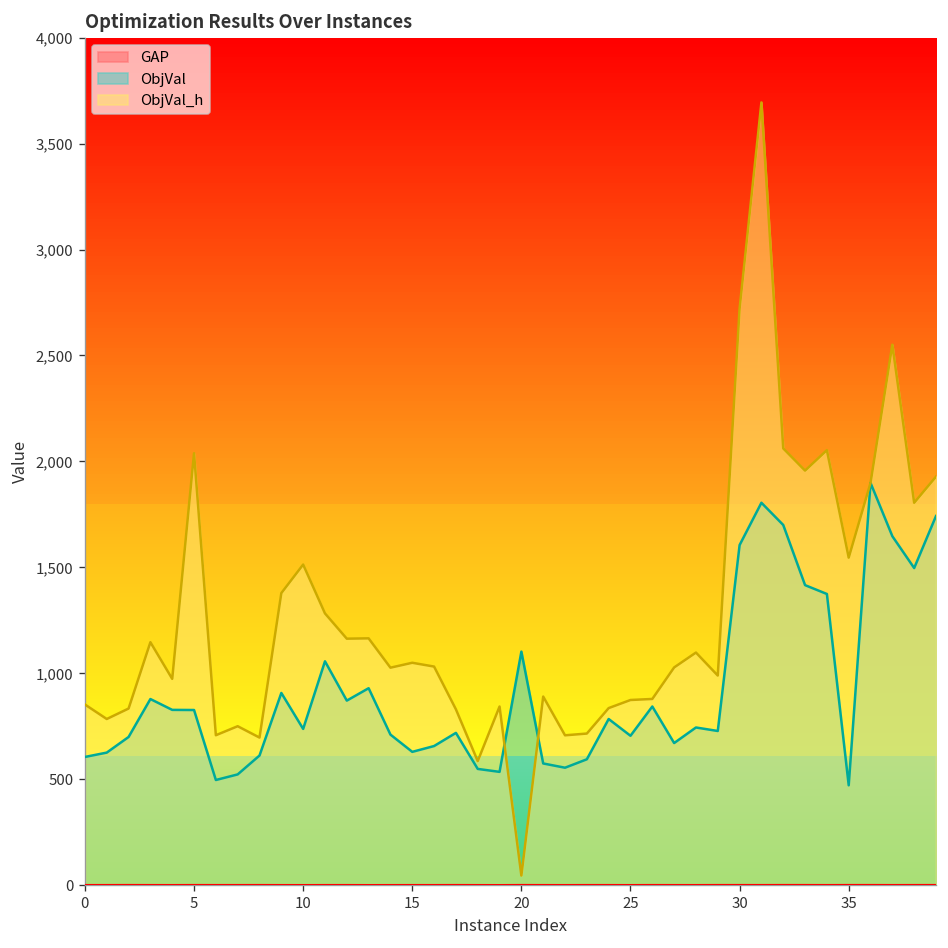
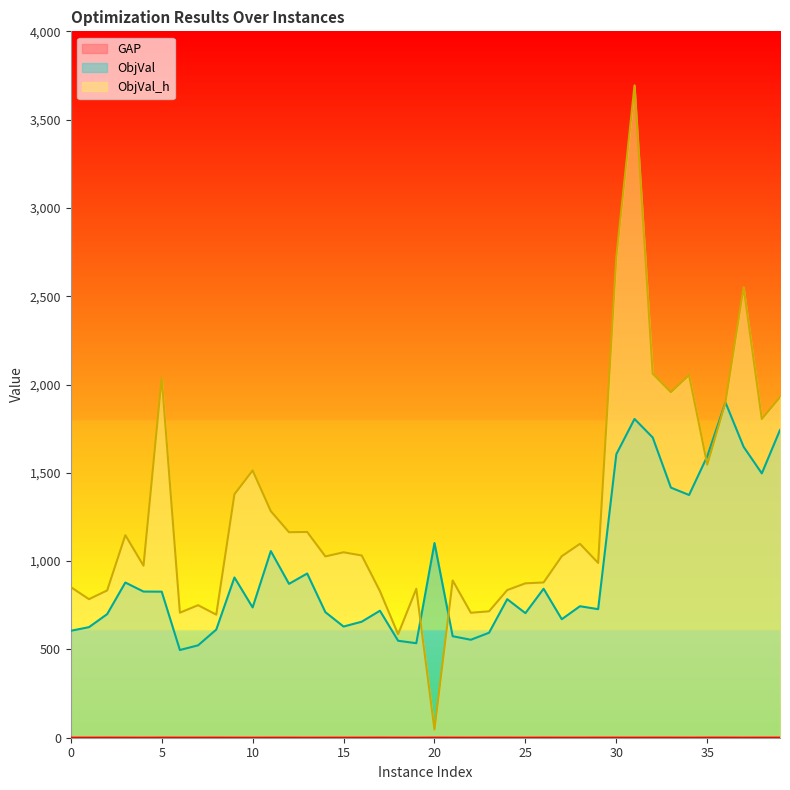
ObjVal, 35: 470 -> 1,590
